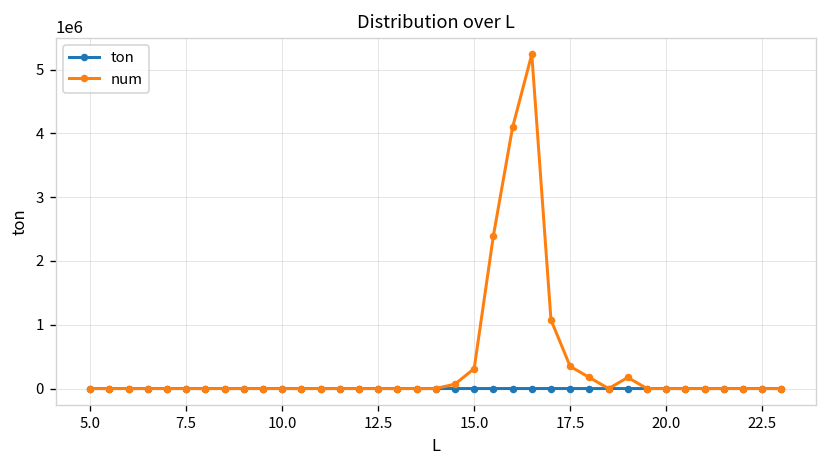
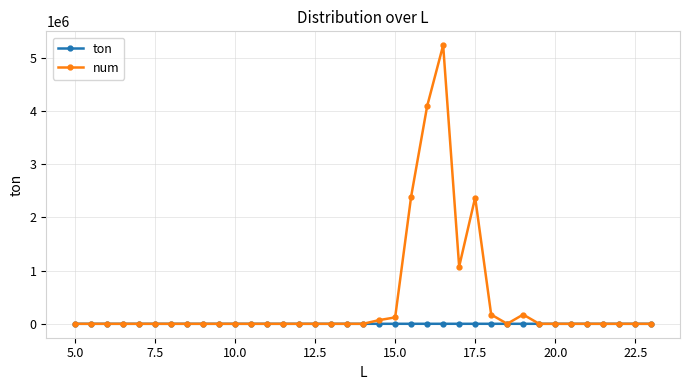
num, 15.0: 300000 -> 100000
num, 17.5: 300000 -> 2400000
